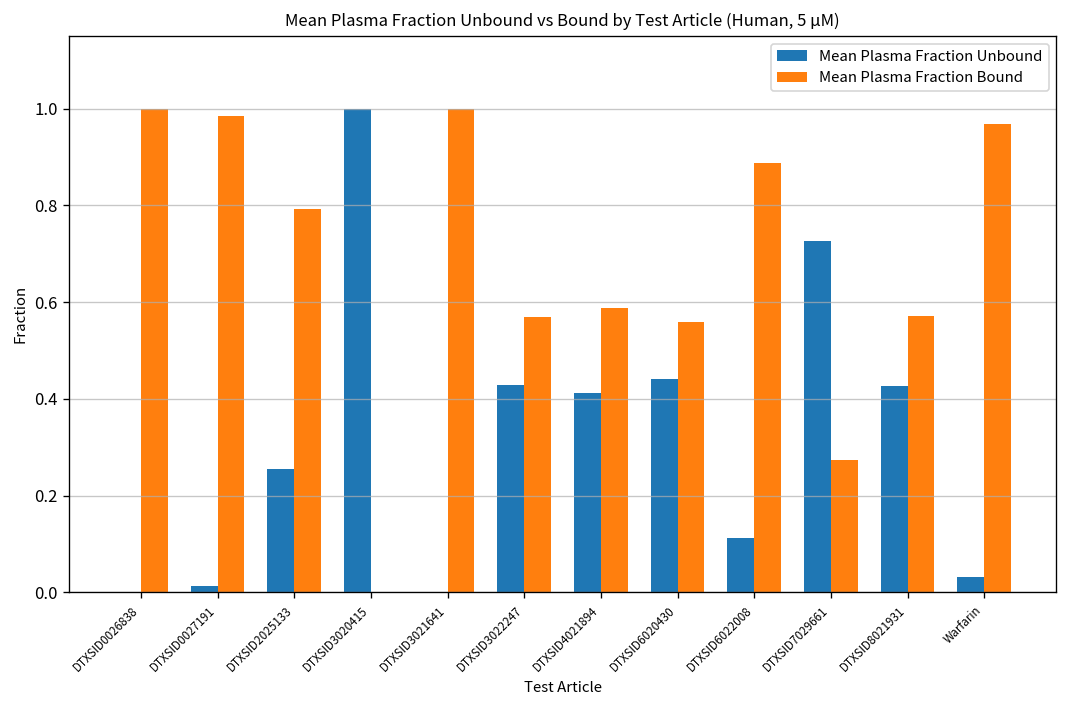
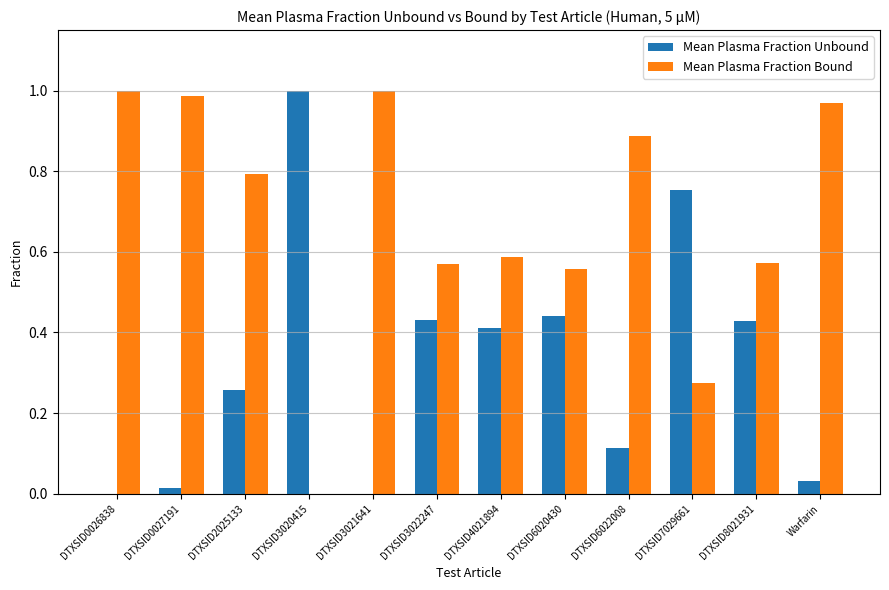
Mean Plasma Fraction Unbound, DTXSID7029661: 0.73 -> 0.75
